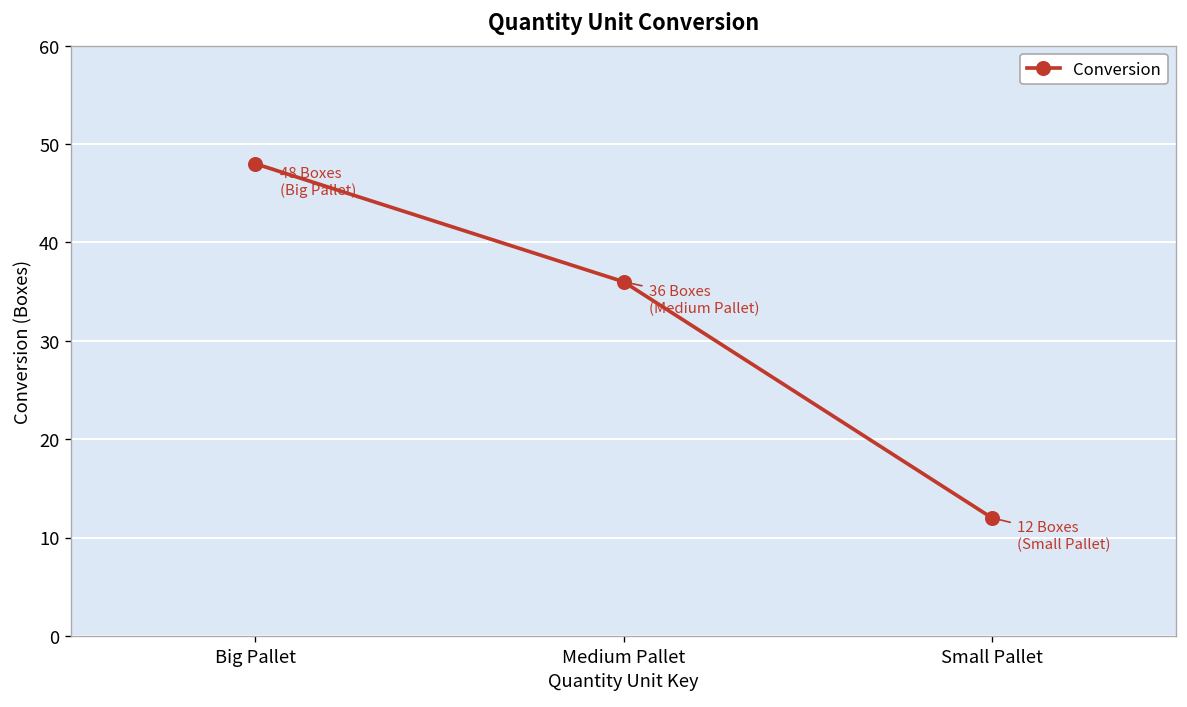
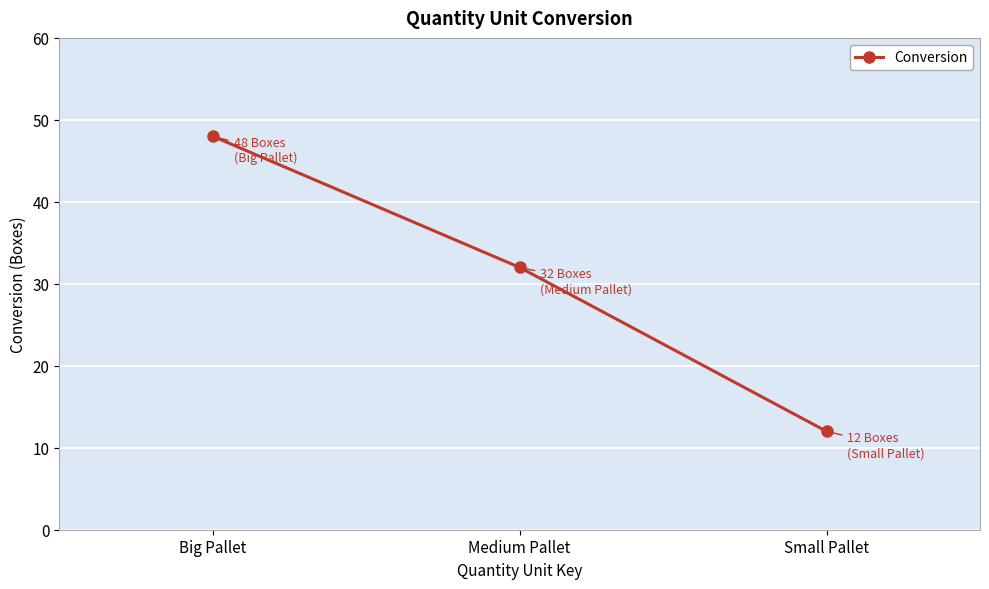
Medium Pallet: 36 -> 32
